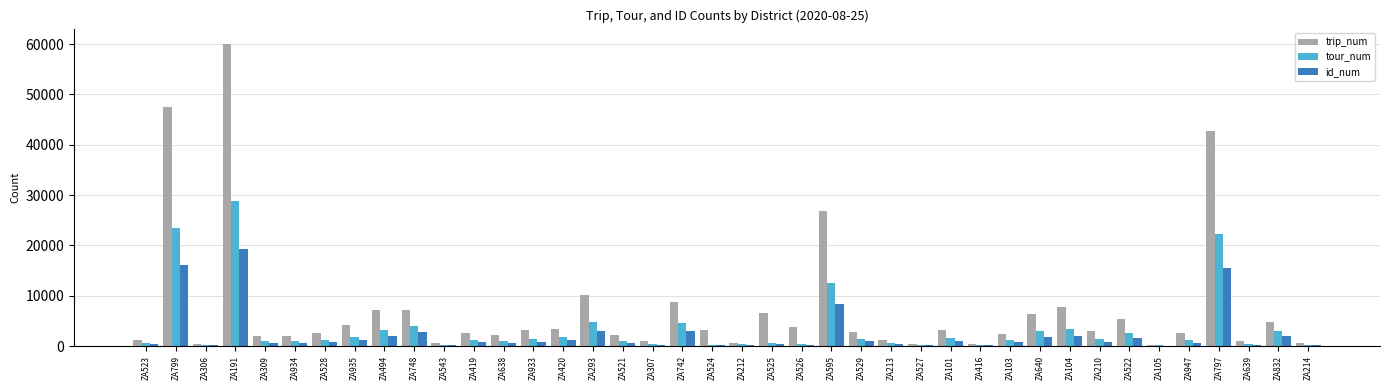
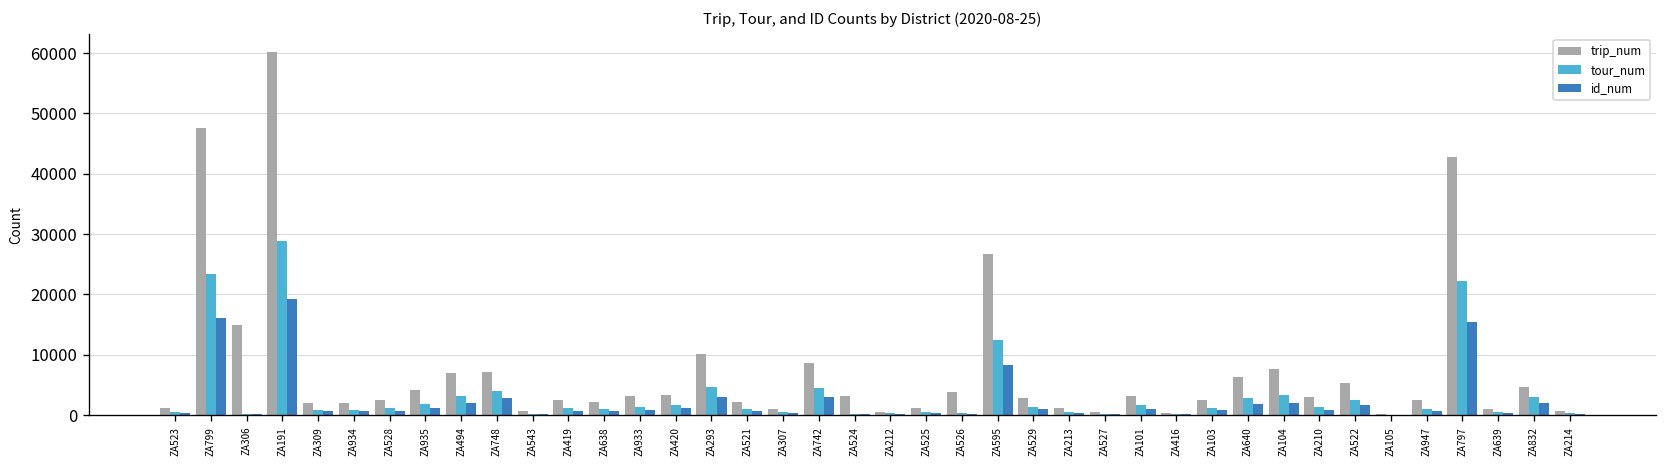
trip_num, ZA306: 0 -> 15000
trip_num, ZA525: 7000 -> 1000
